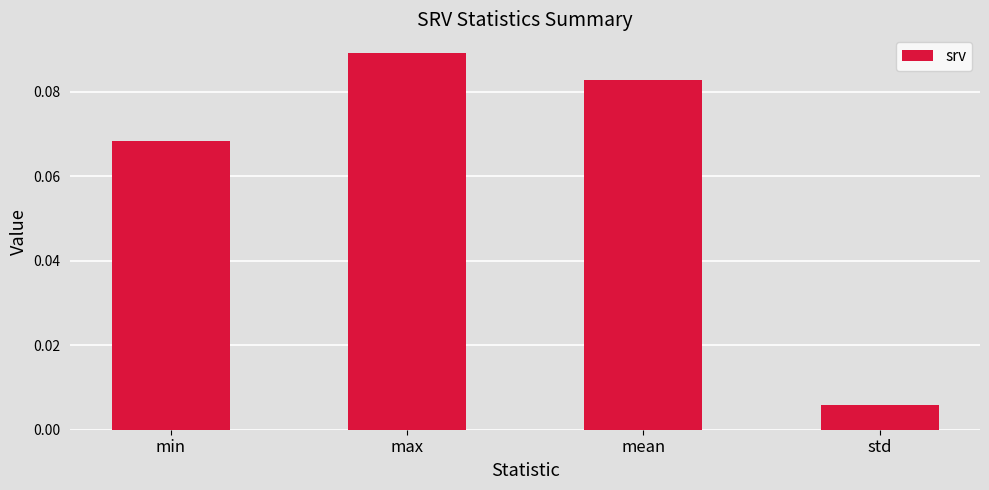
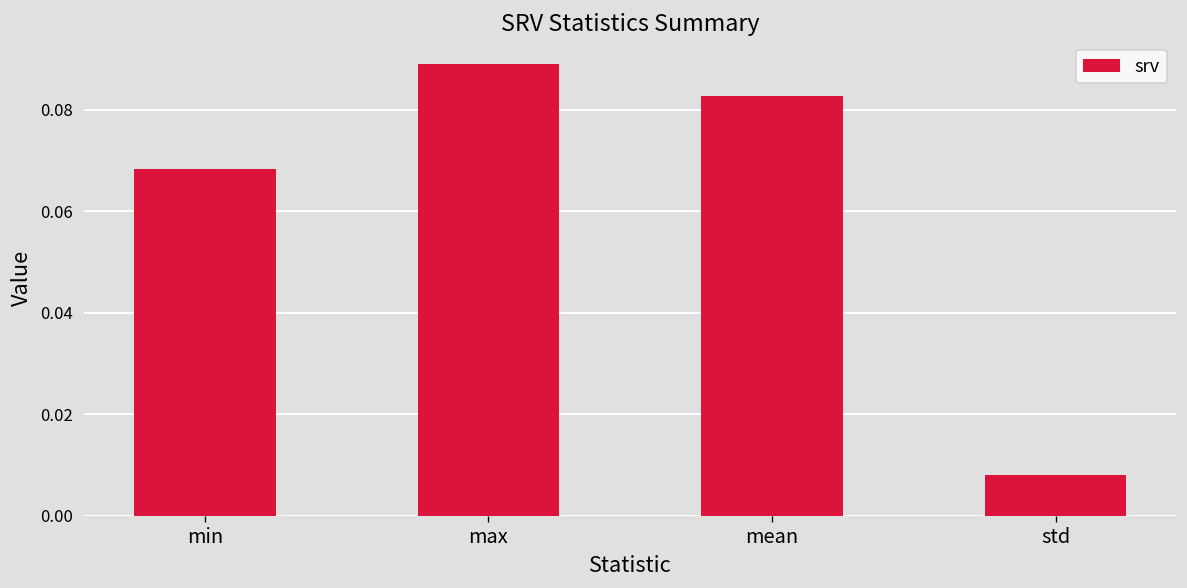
std: 0.006 -> 0.008
